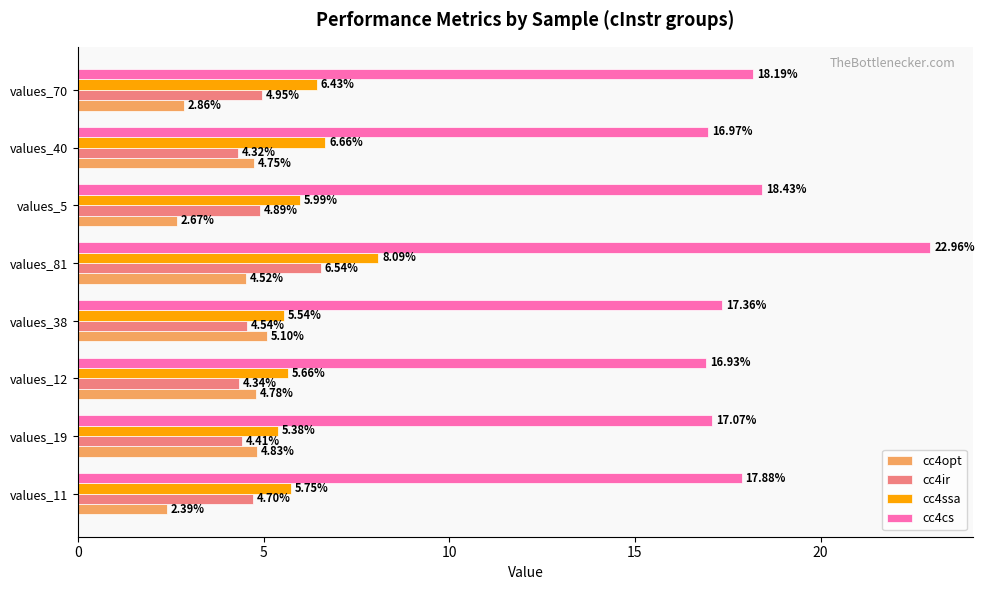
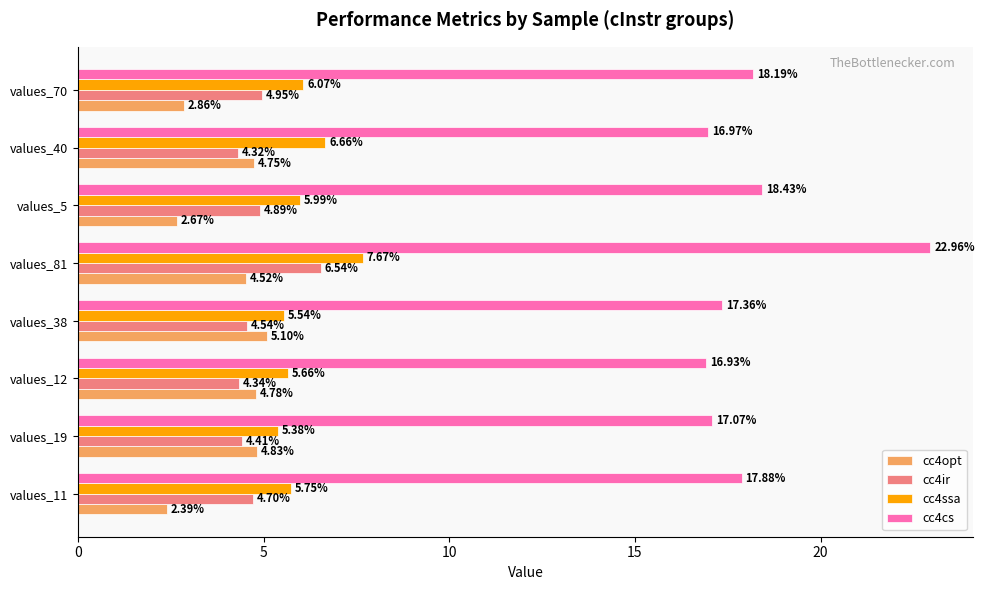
cc4ssa, values_70: 6.43% -> 6.07%
cc4ssa, values_81: 8.09% -> 7.67%
